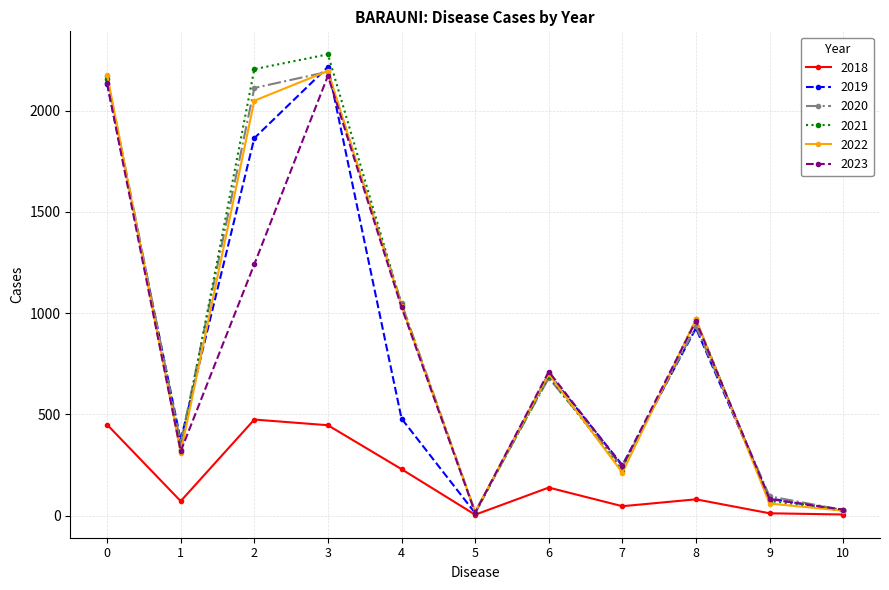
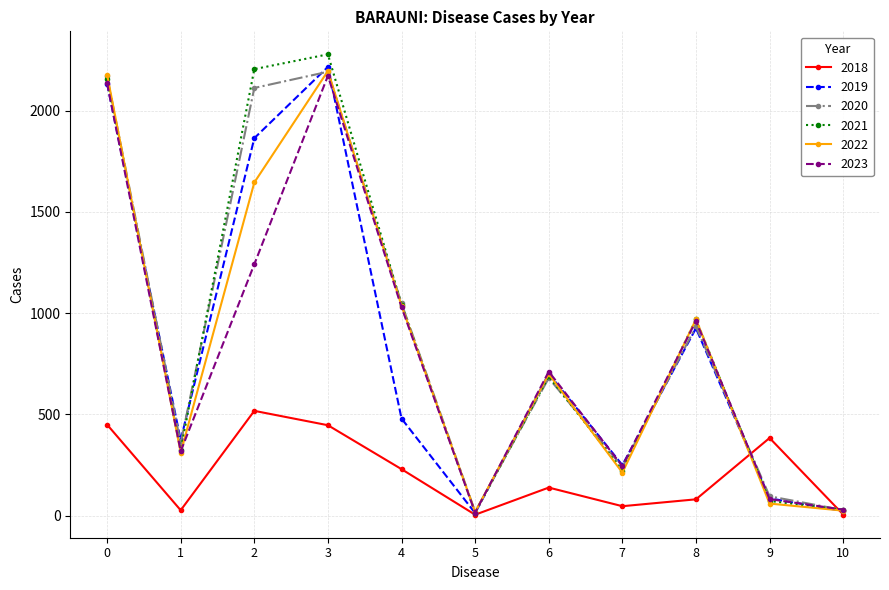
2018, 1: 70 -> 30
2018, 2: 470 -> 520
2022, 2: 2050 -> 1650
2018, 9: 10 -> 380
